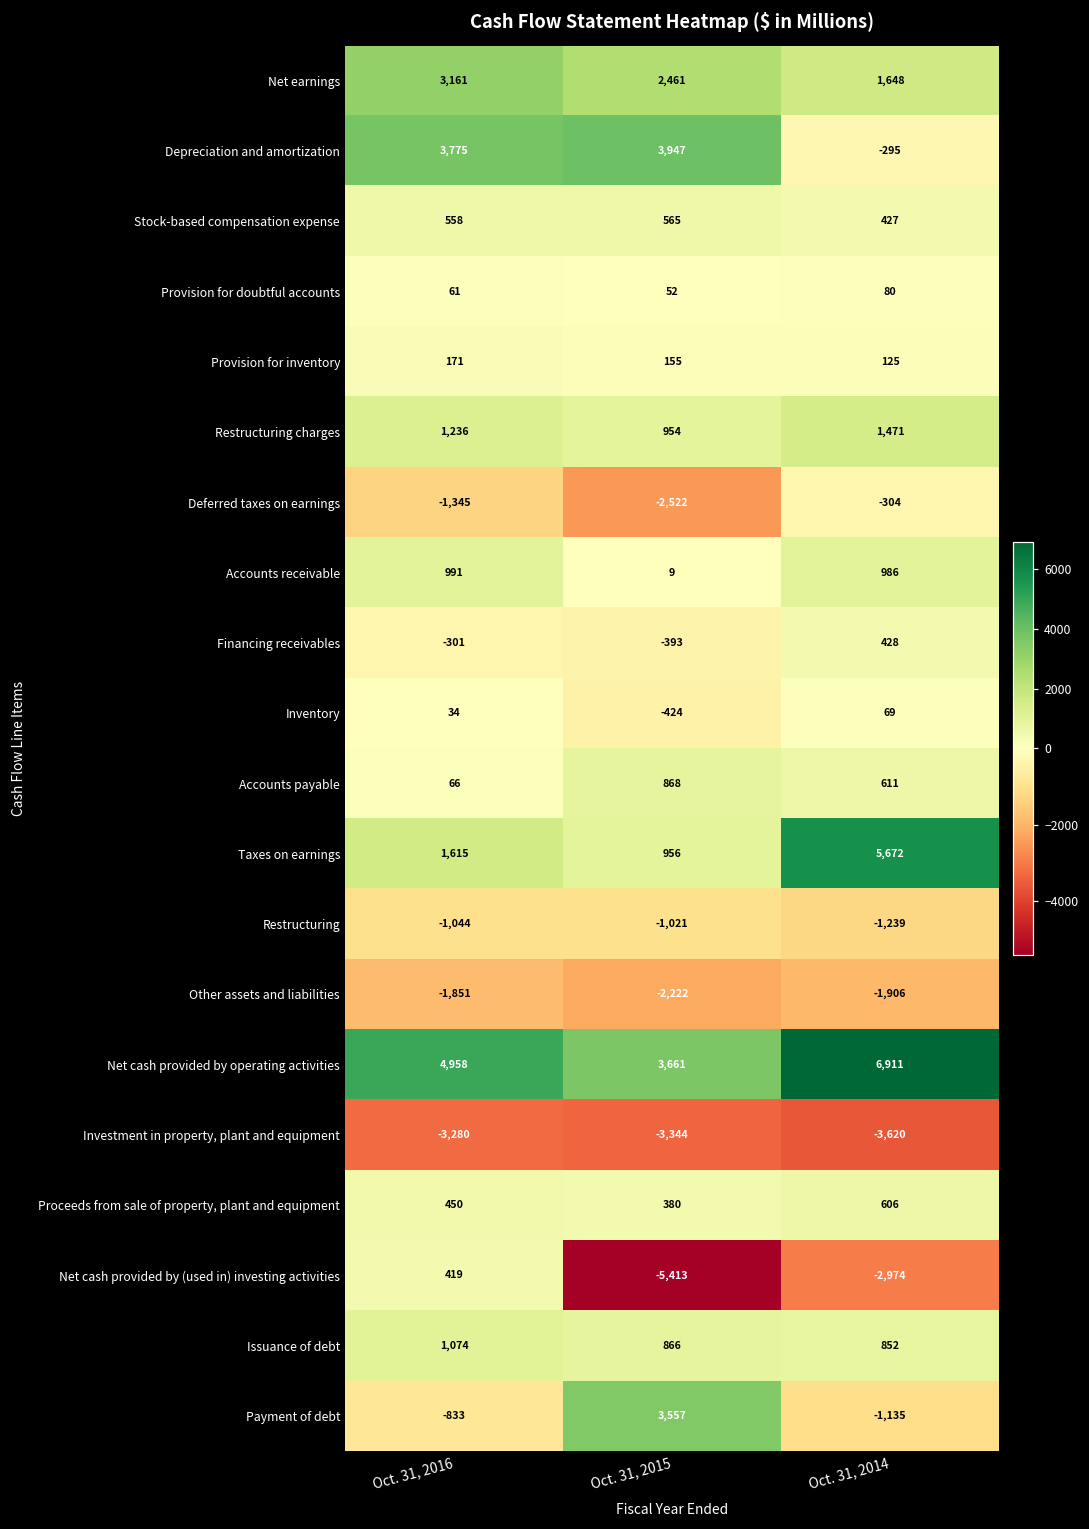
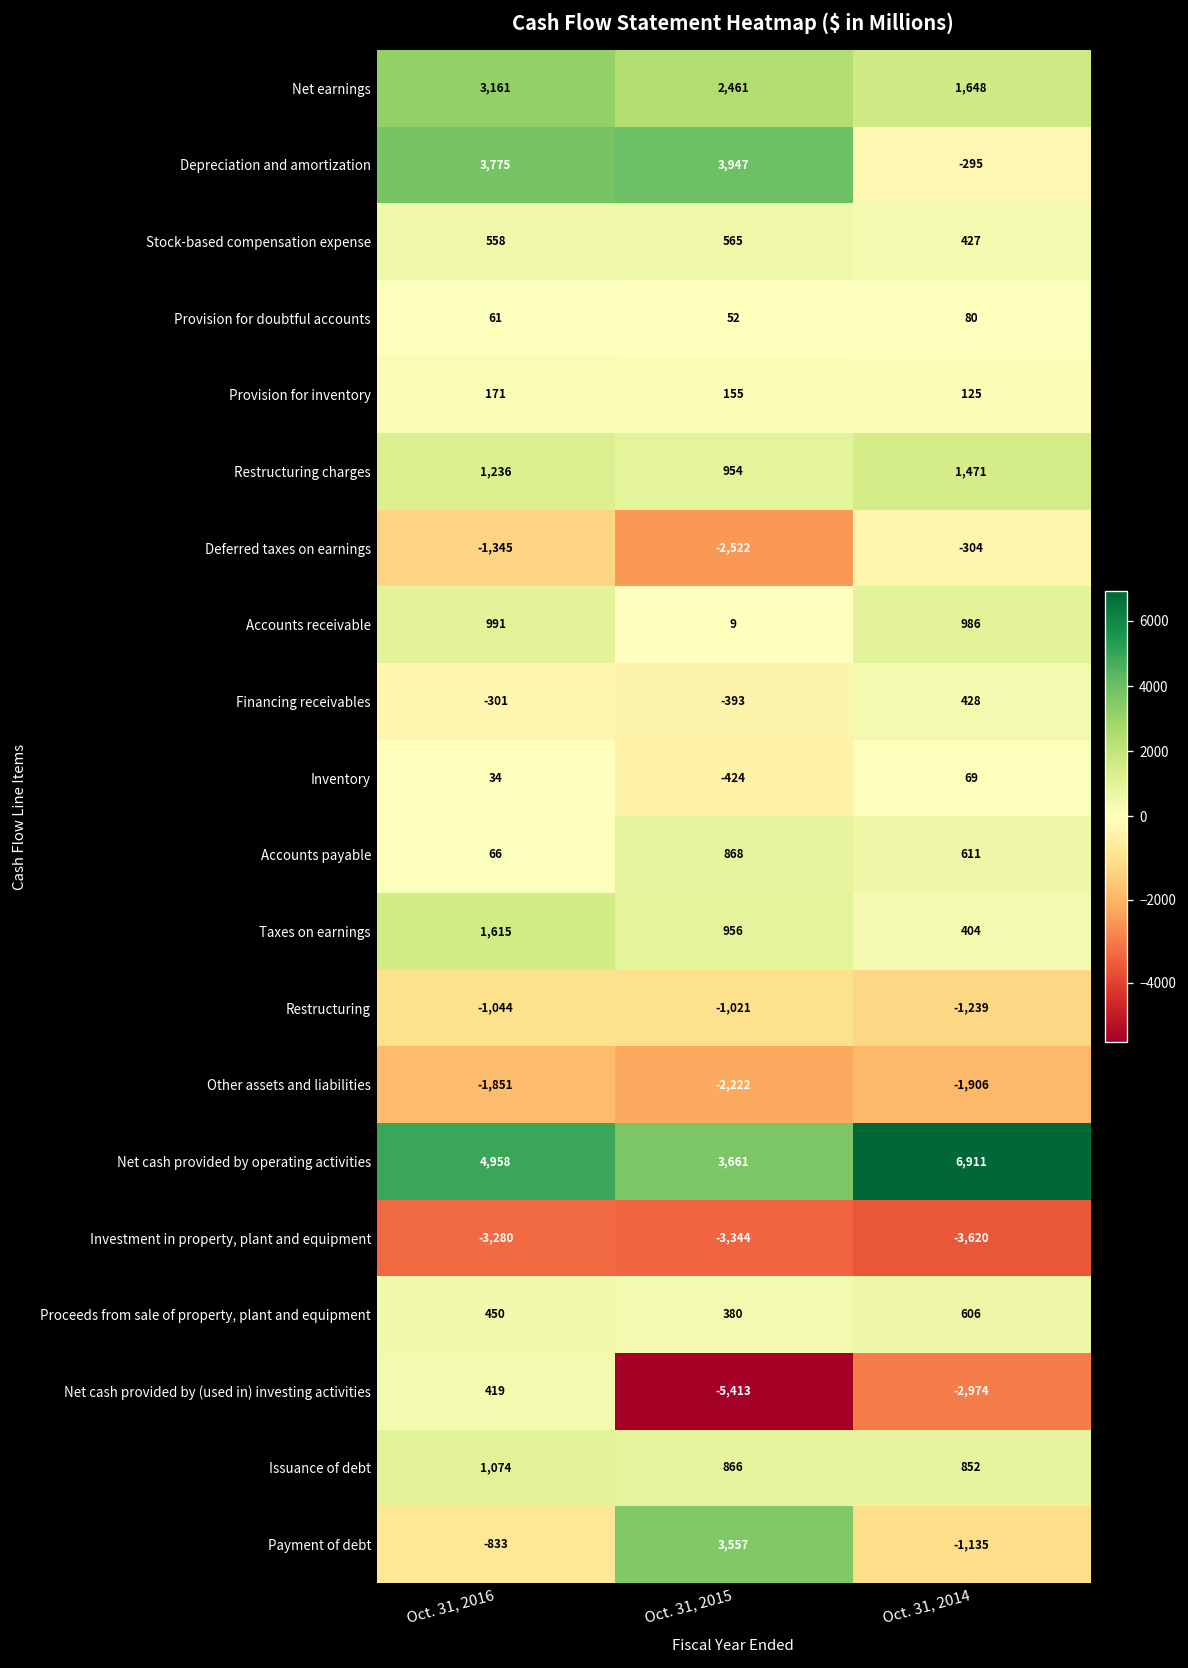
Taxes on earnings, Oct. 31, 2014: 5,672 -> 404
